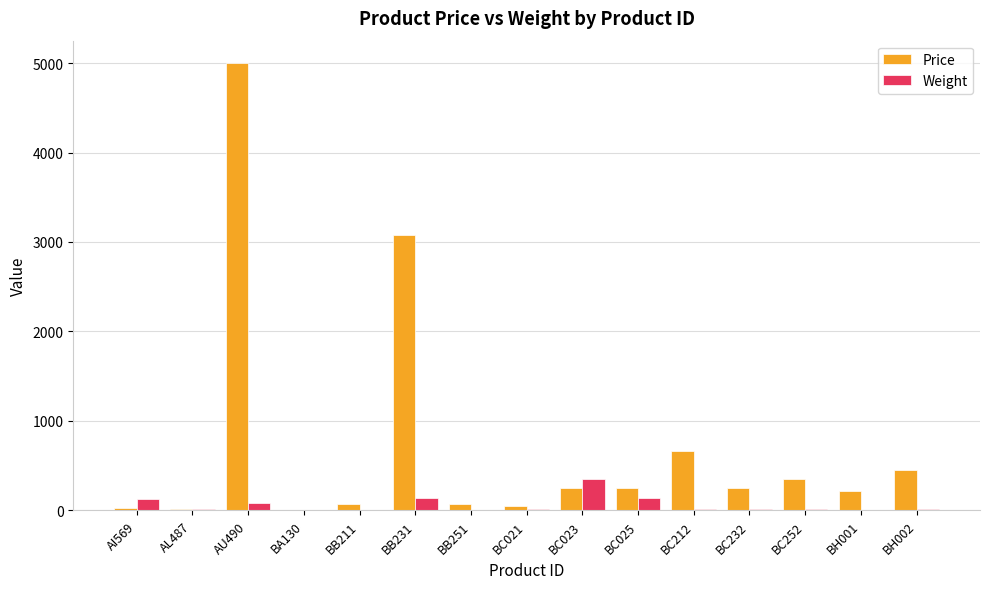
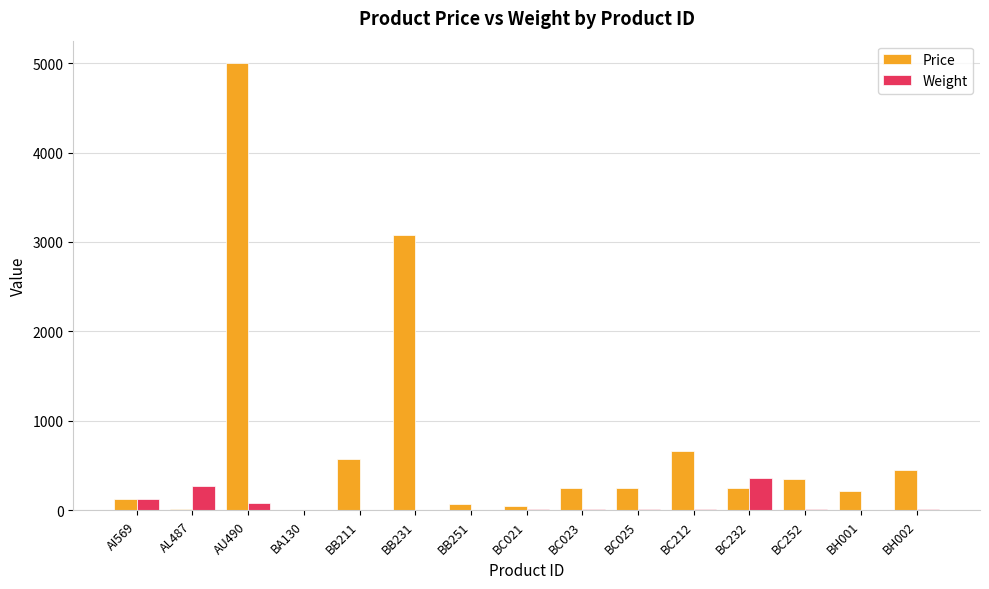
Price, AI569: 0 -> 100
Weight, AL487: 0 -> 300
Price, BB211: 100 -> 600
Weight, BB231: 100 -> 0
Weight, BC023: 300 -> 0
Weight, BC025: 100 -> 0
Weight, BC232: 0 -> 400
